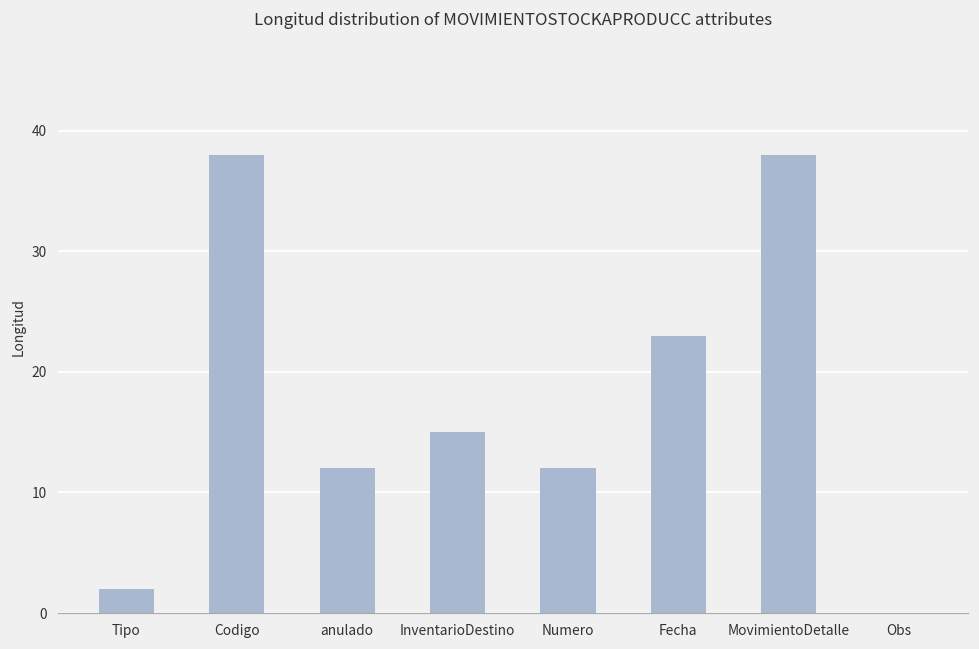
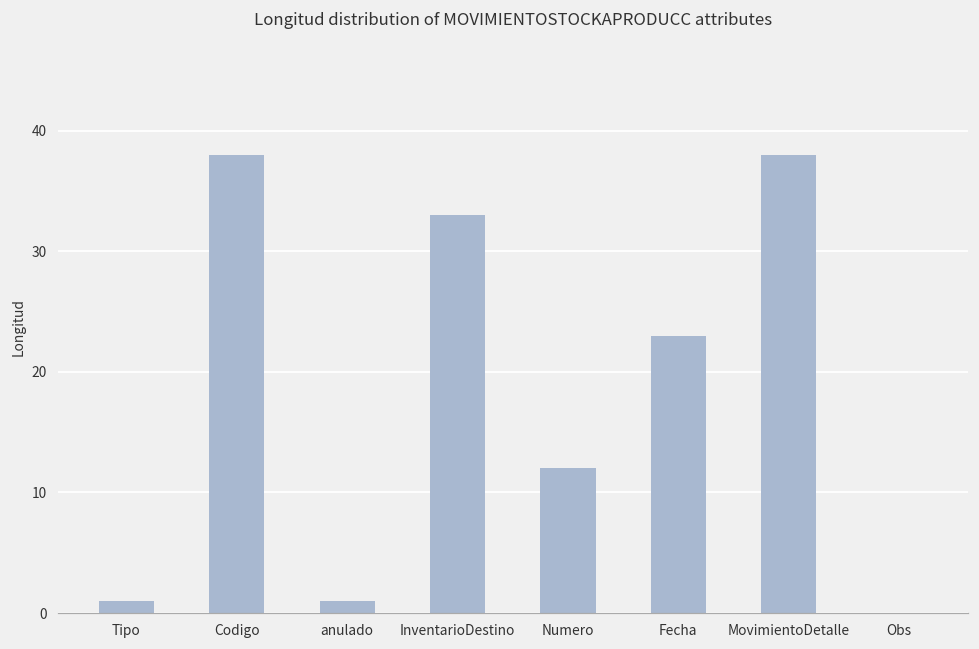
Tipo: 2 -> 1
anulado: 12 -> 1
InventarioDestino: 15 -> 33
